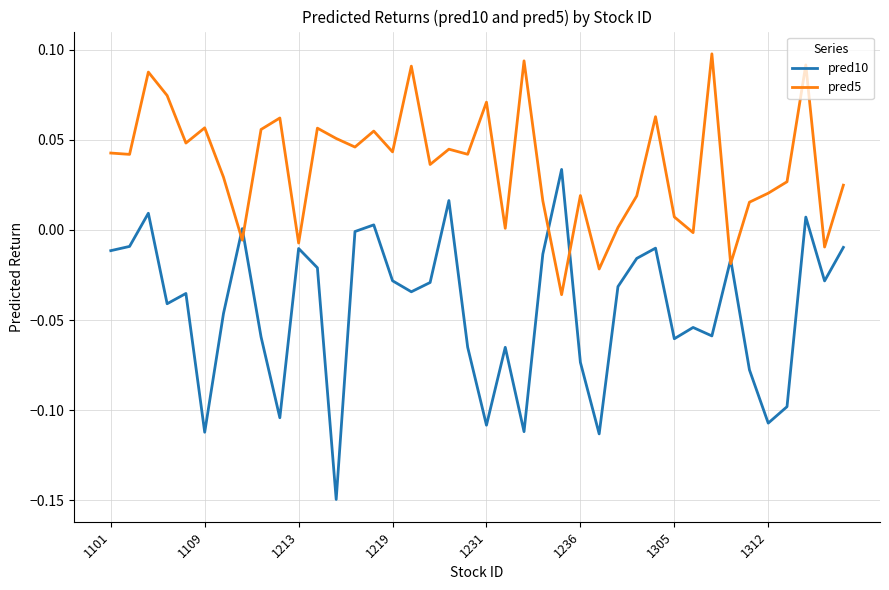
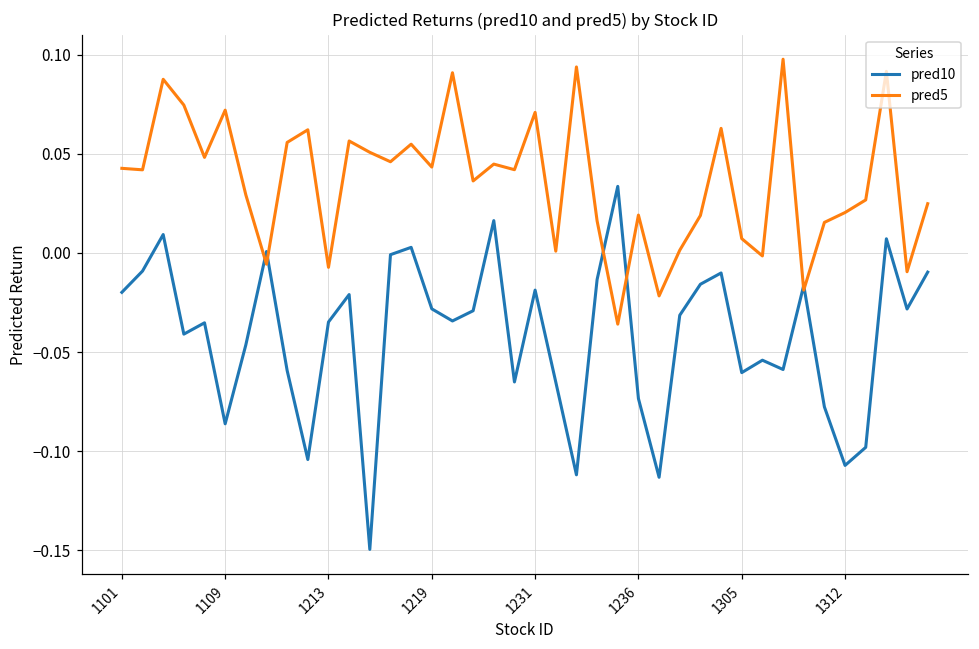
pred10, 1101: -0.012 -> -0.020
pred10, 1109: -0.112 -> -0.086
pred5, 1109: 0.057 -> 0.072
pred10, 1213: -0.010 -> -0.035
pred10, 1231: -0.108 -> -0.019
